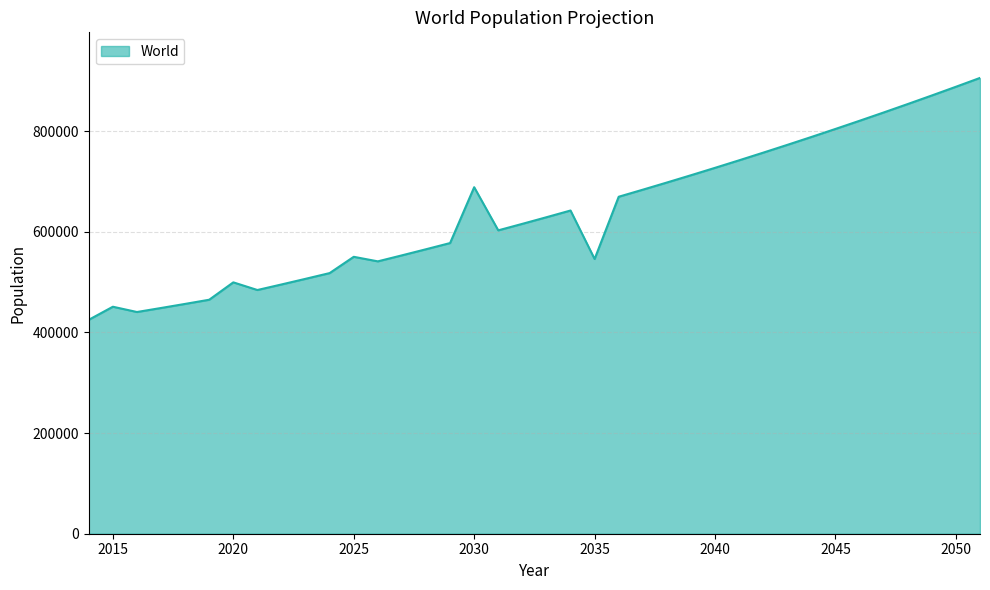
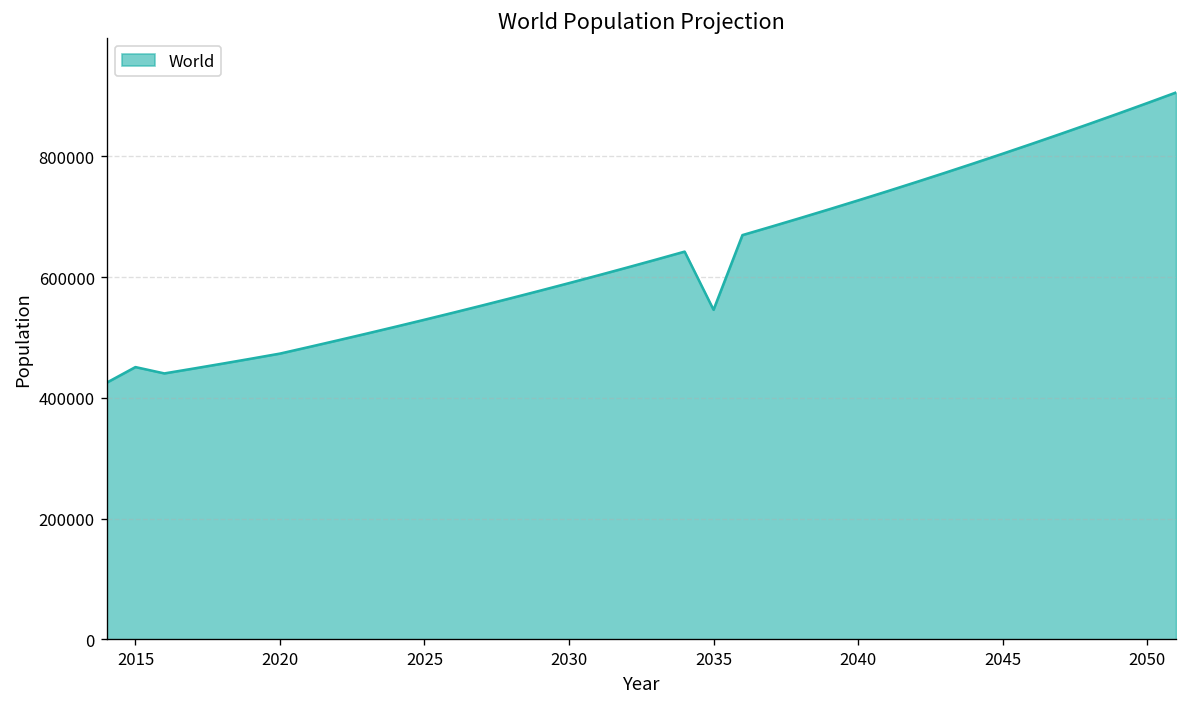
2020: 500000 -> 470000
2025: 550000 -> 530000
2030: 690000 -> 590000
